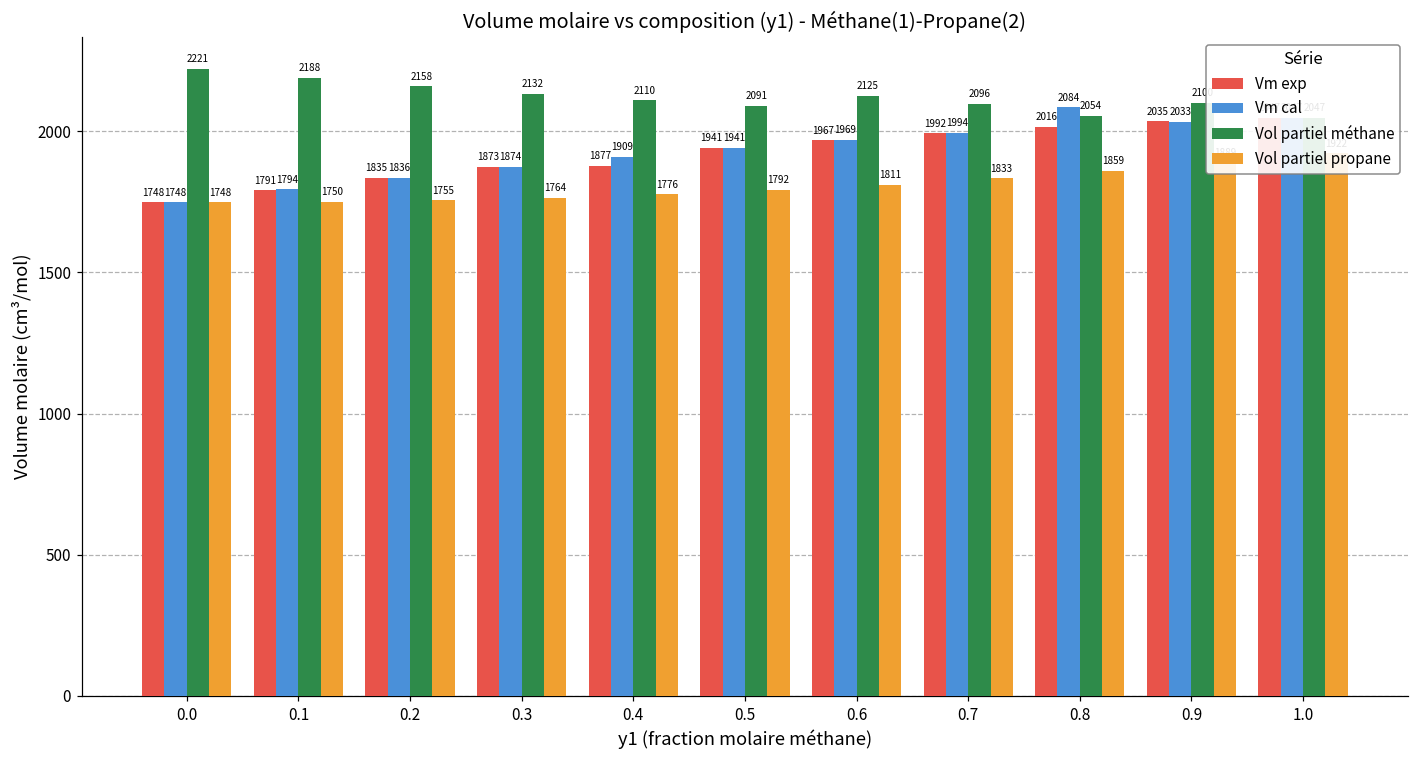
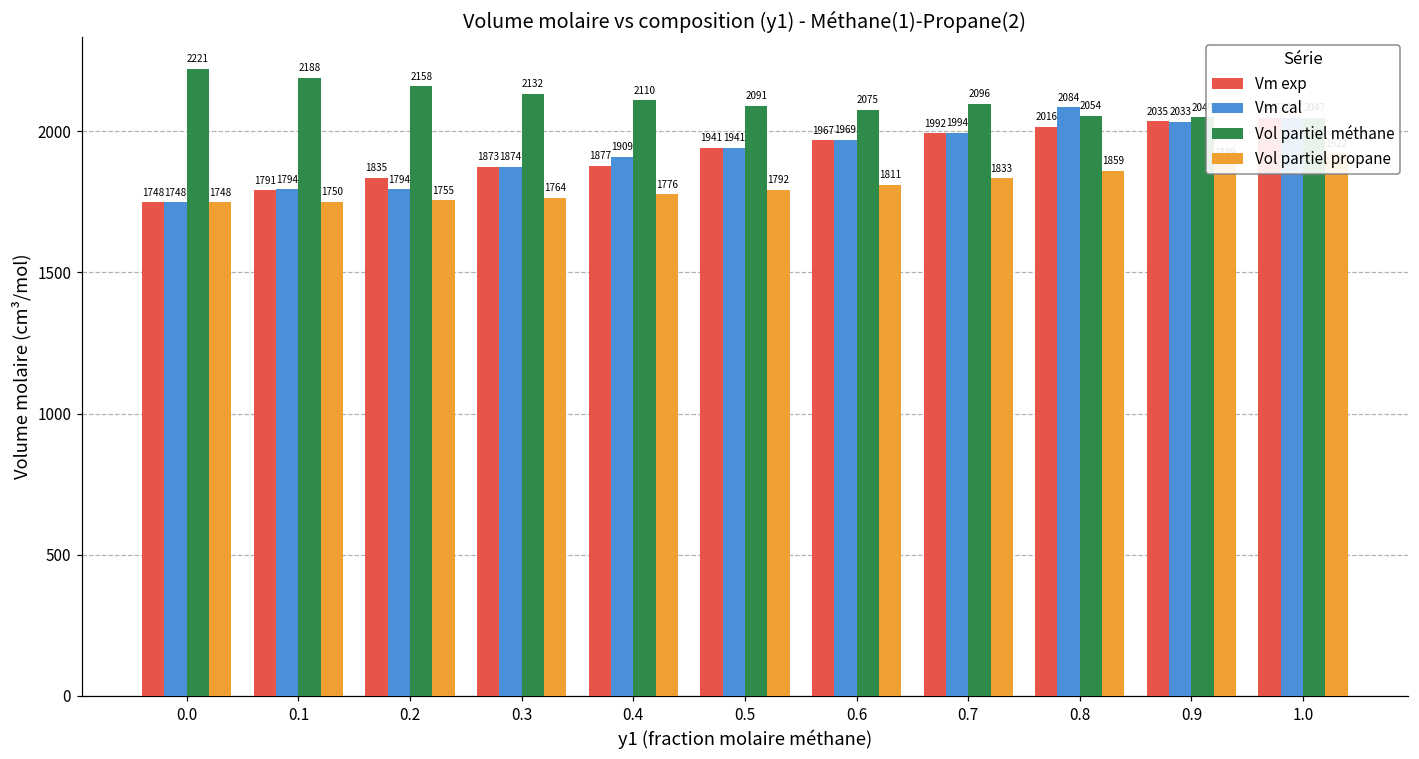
Vm cal, 0.2: 1836 -> 1794
Vol partiel méthane, 0.6: 2125 -> 2075
Vol partiel méthane, 0.9: 2100 -> 2050
